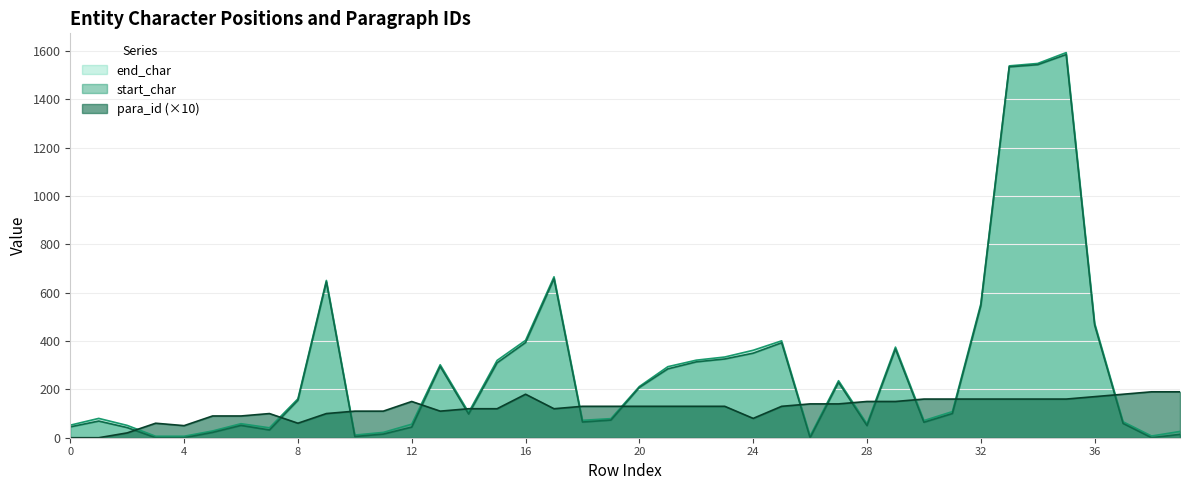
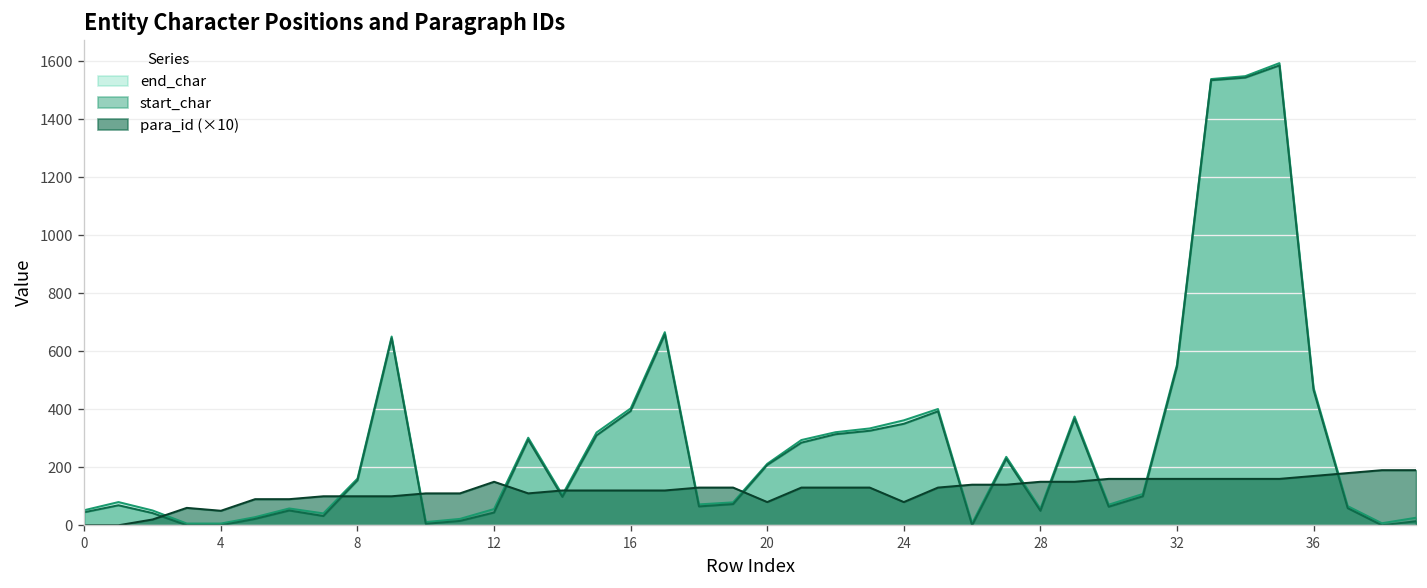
para_id (×10), 8: 60 -> 100
para_id (×10), 16: 180 -> 120
para_id (×10), 20: 130 -> 80
